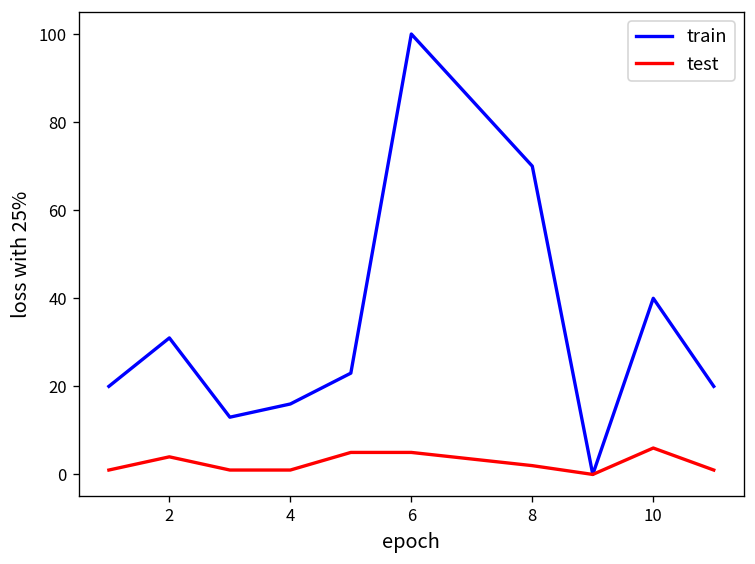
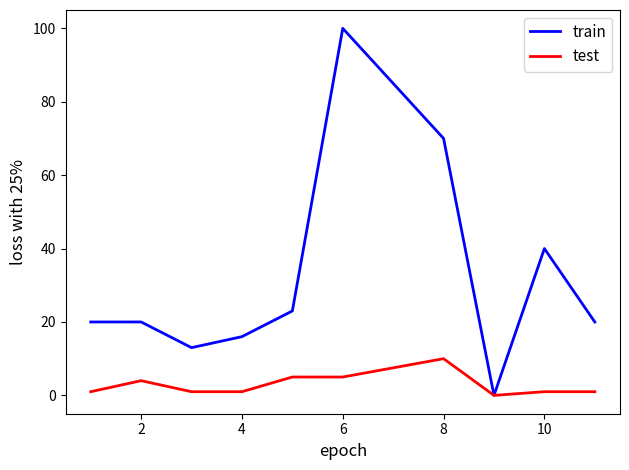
train, 2: 31 -> 20
test, 8: 2 -> 10
test, 10: 6 -> 1
